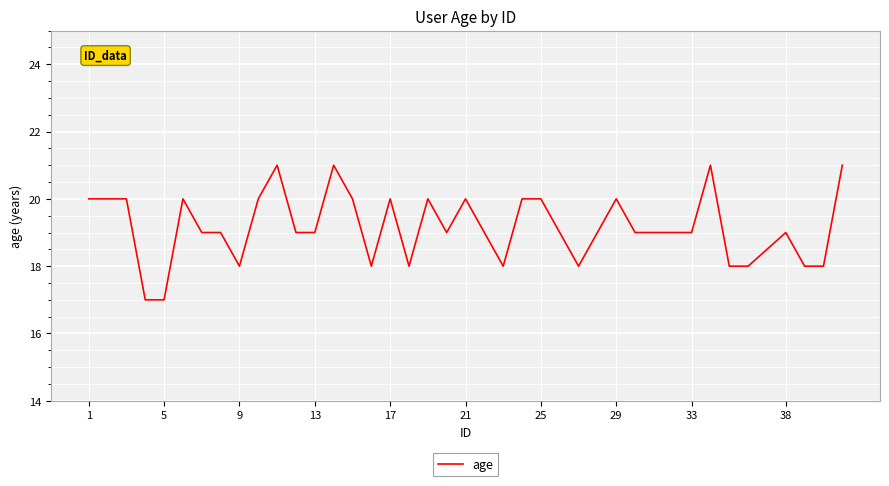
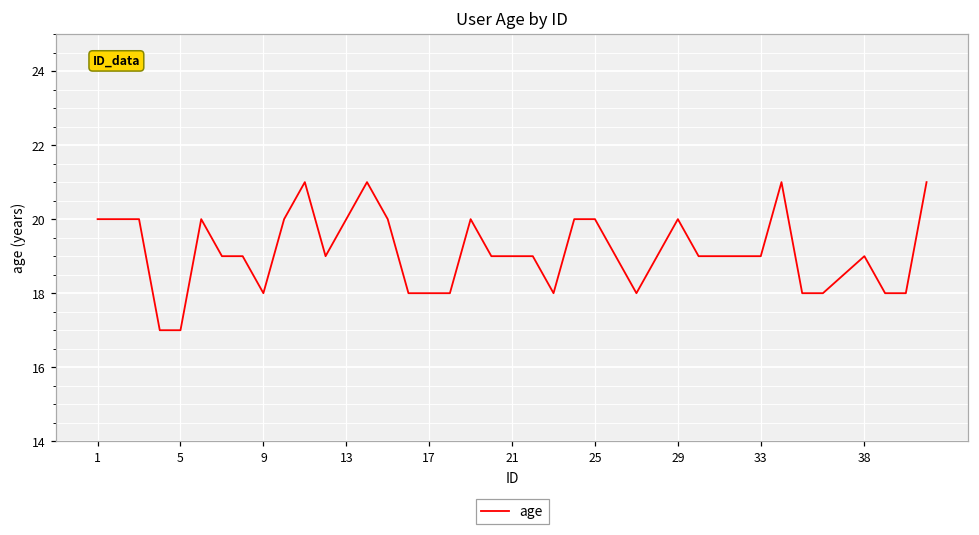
13: 19 -> 20
17: 20 -> 18
21: 20 -> 19
